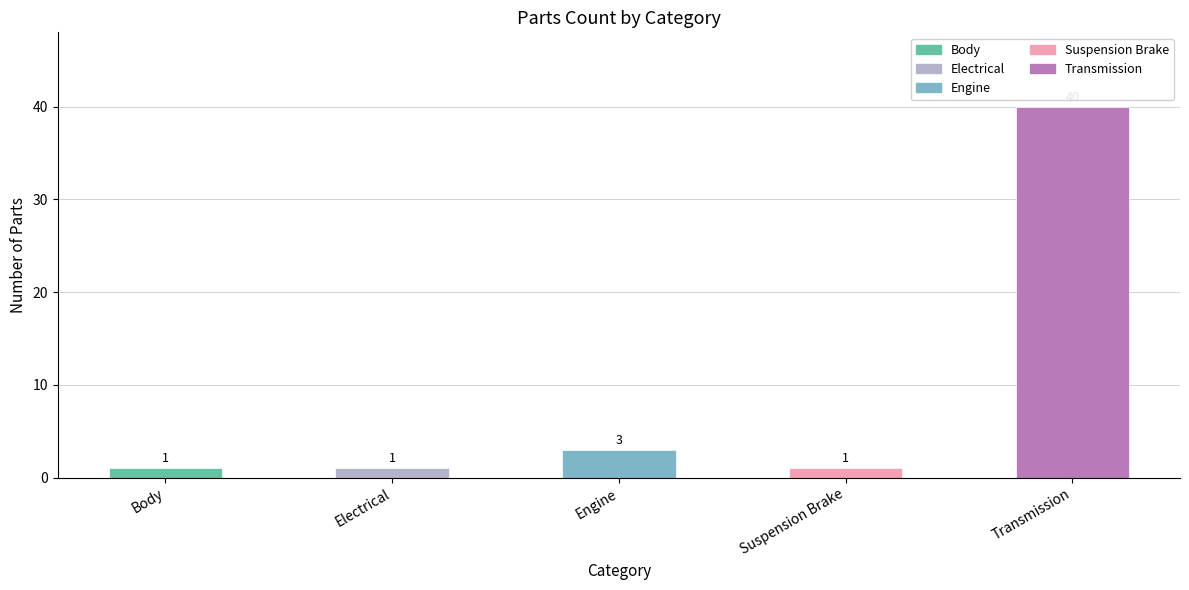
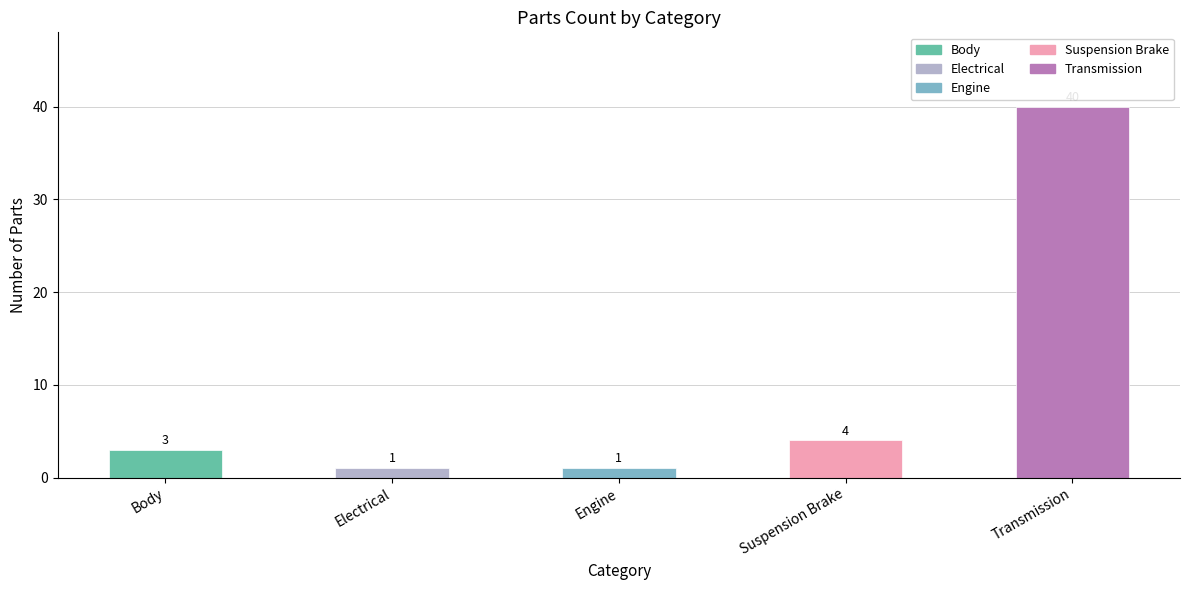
Body: 1 -> 3
Engine: 3 -> 1
Suspension Brake: 1 -> 4
